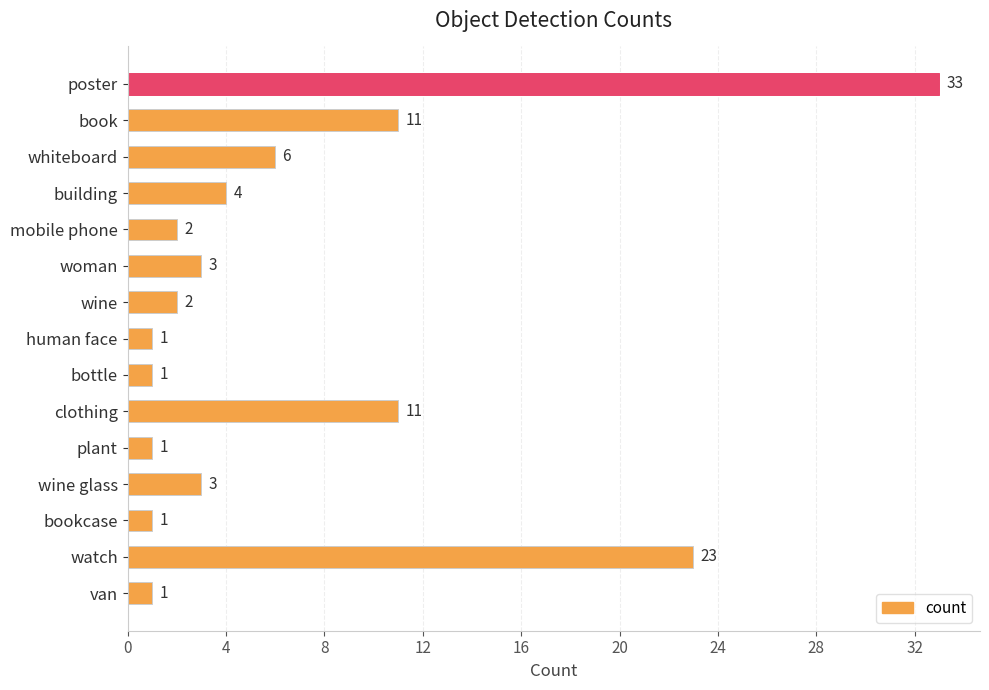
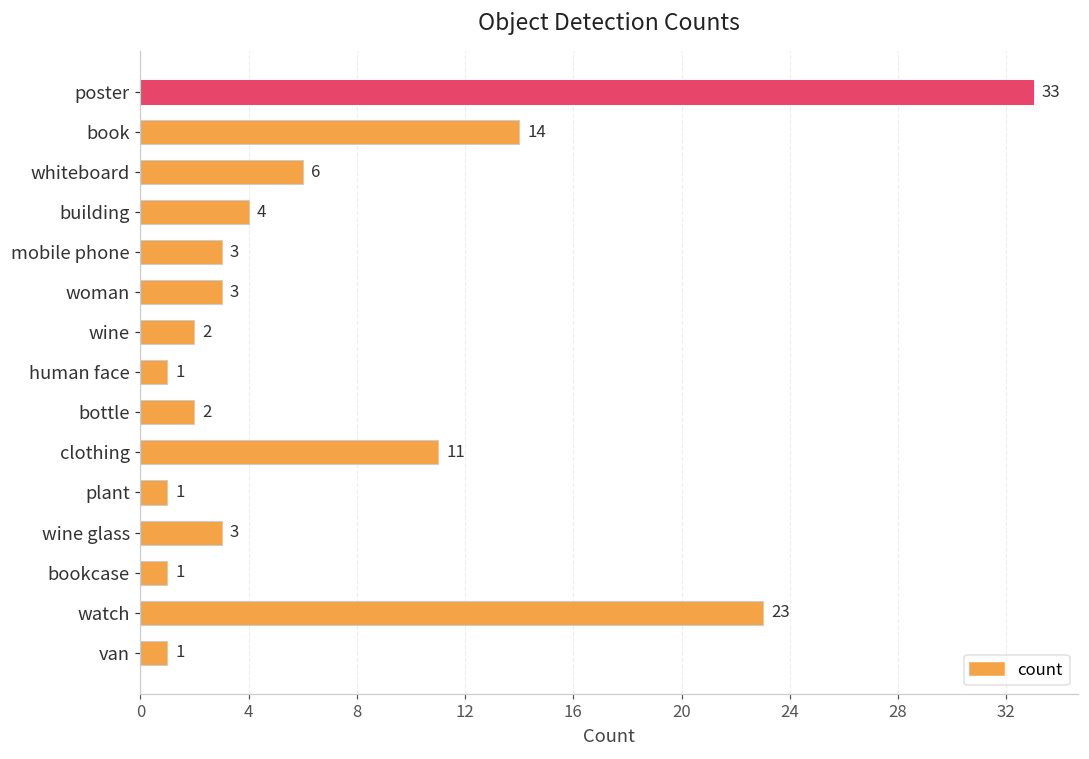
book: 11 -> 14
mobile phone: 2 -> 3
bottle: 1 -> 2
